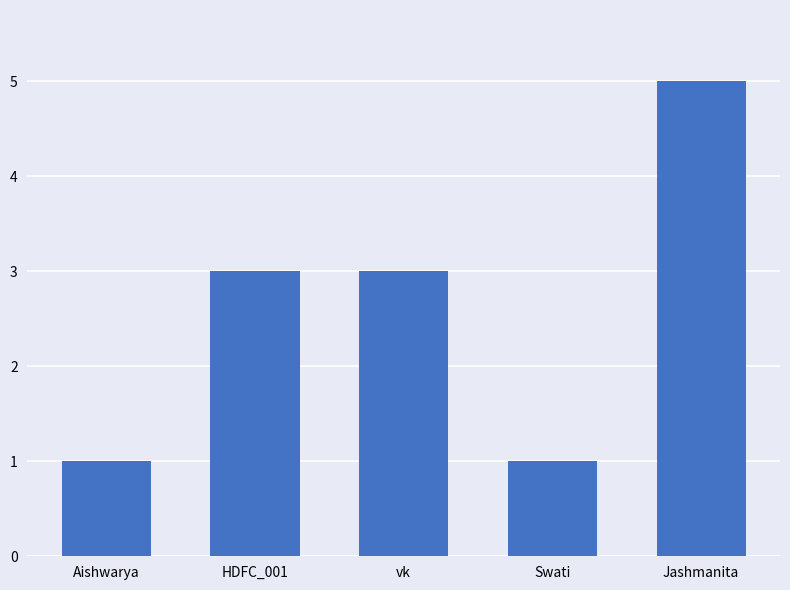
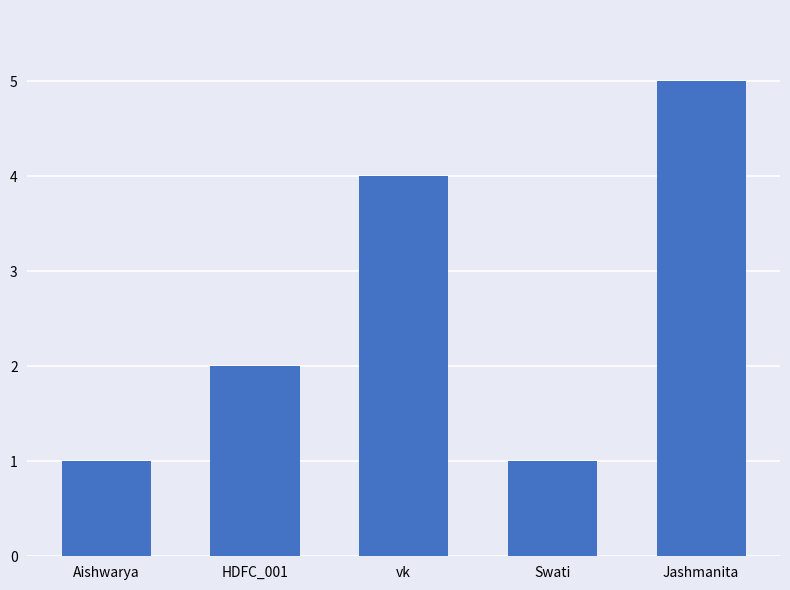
HDFC_001: 3 -> 2
vk: 3 -> 4
